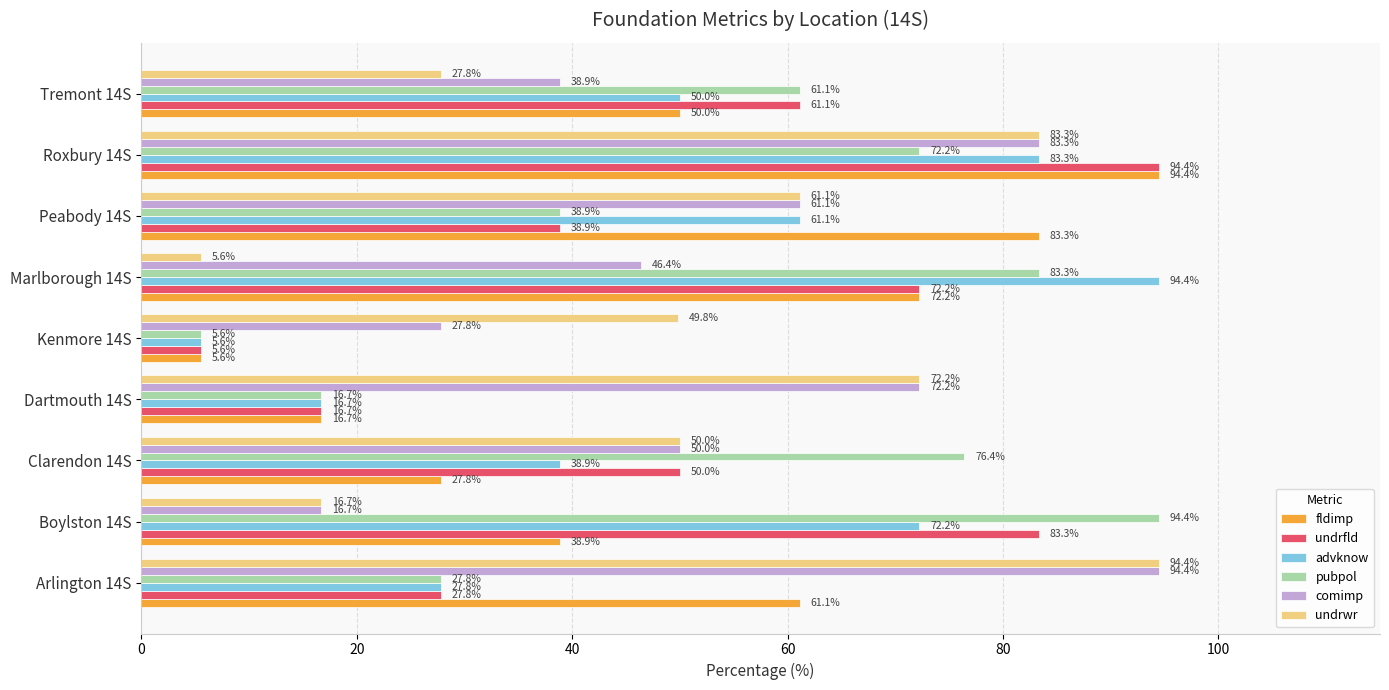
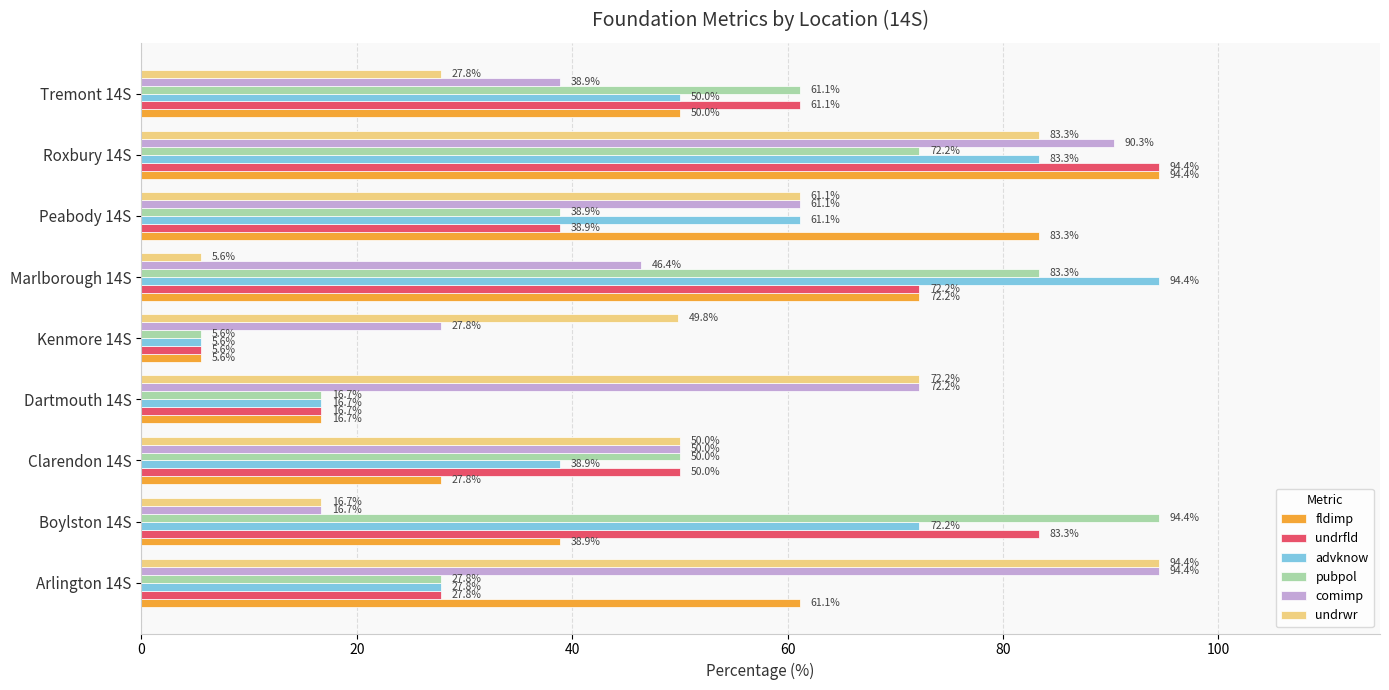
comimp, Roxbury 14S: 83.3% -> 90.3%
pubpol, Clarendon 14S: 76.4% -> 50.0%
